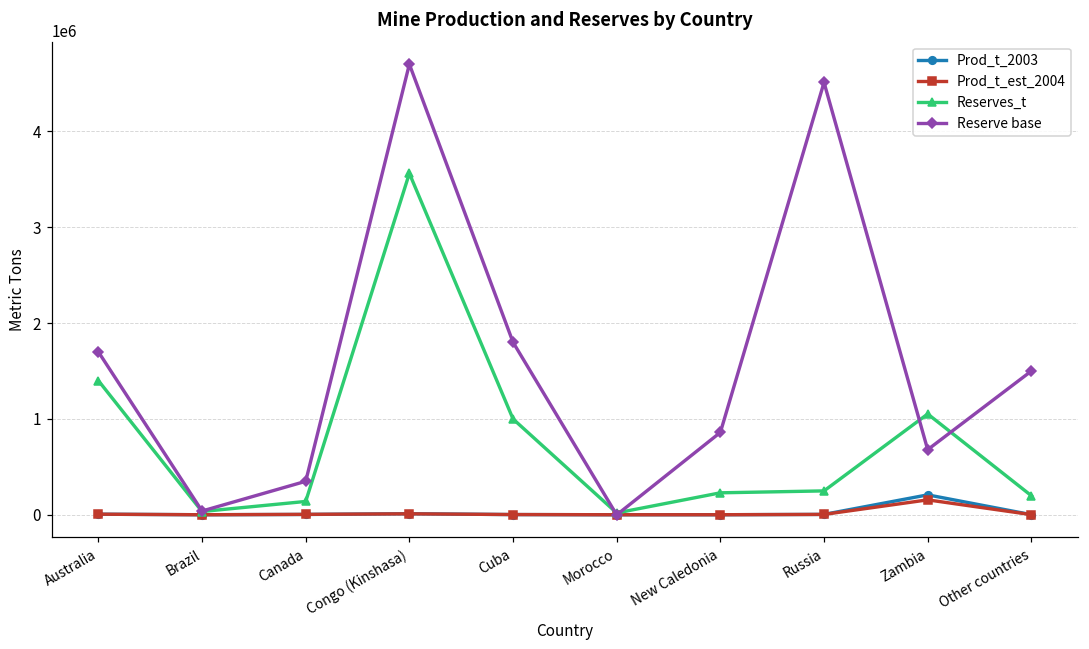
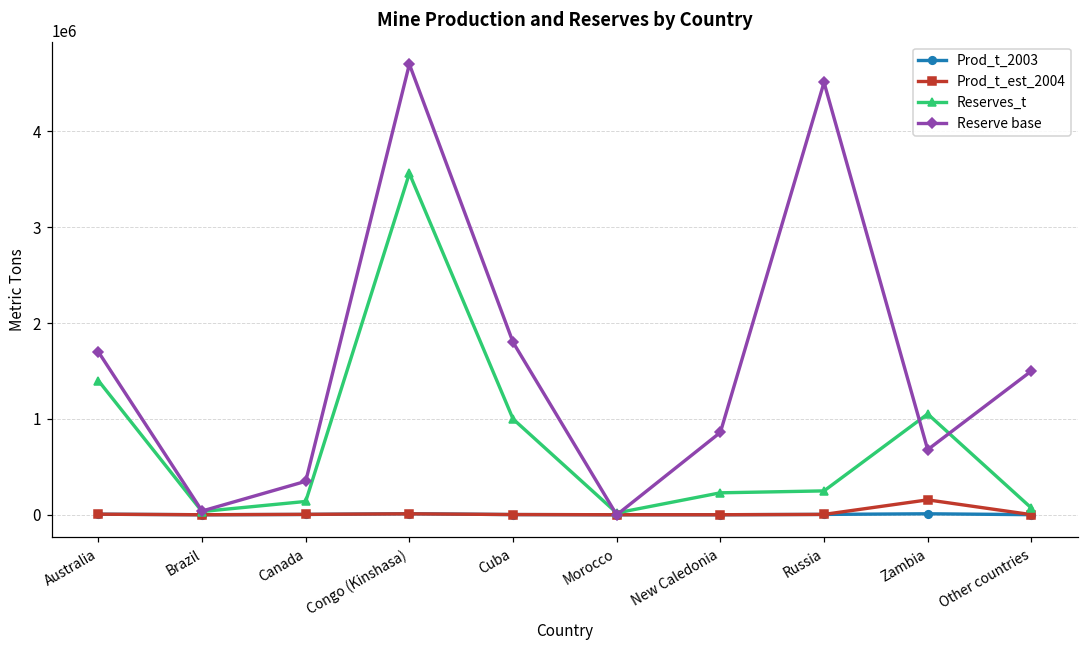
Prod_t_2003, Zambia: 200000 -> 0
Reserves_t, Other countries: 200000 -> 100000
